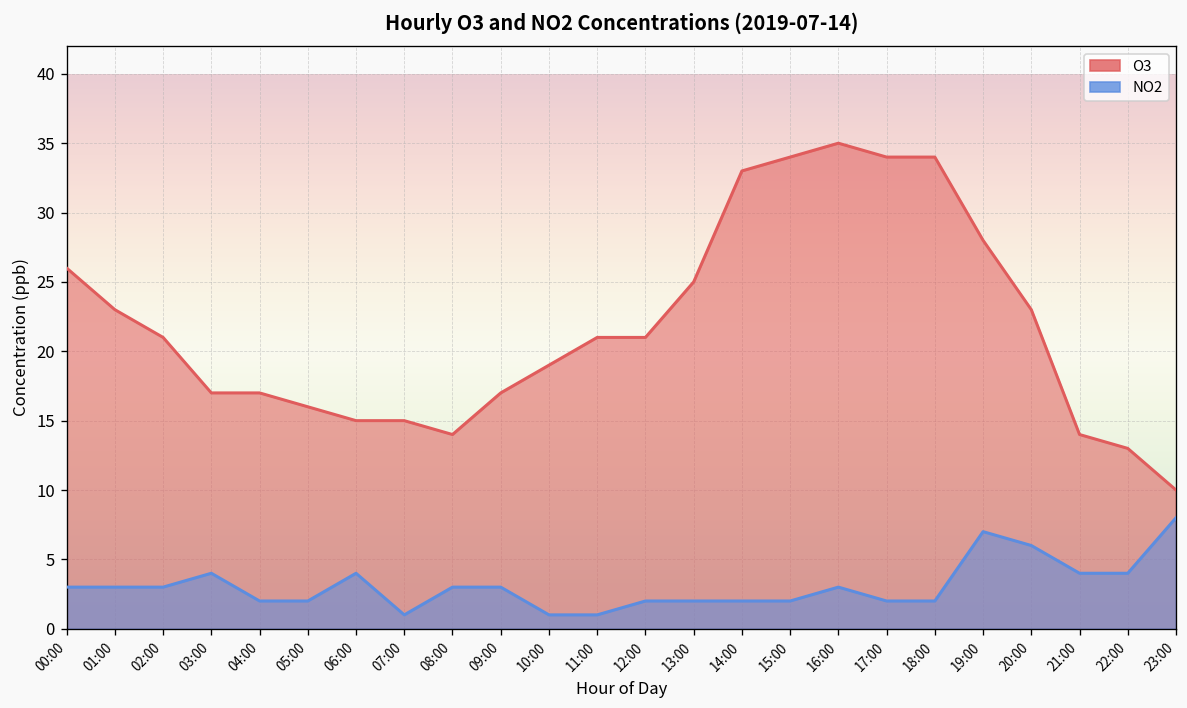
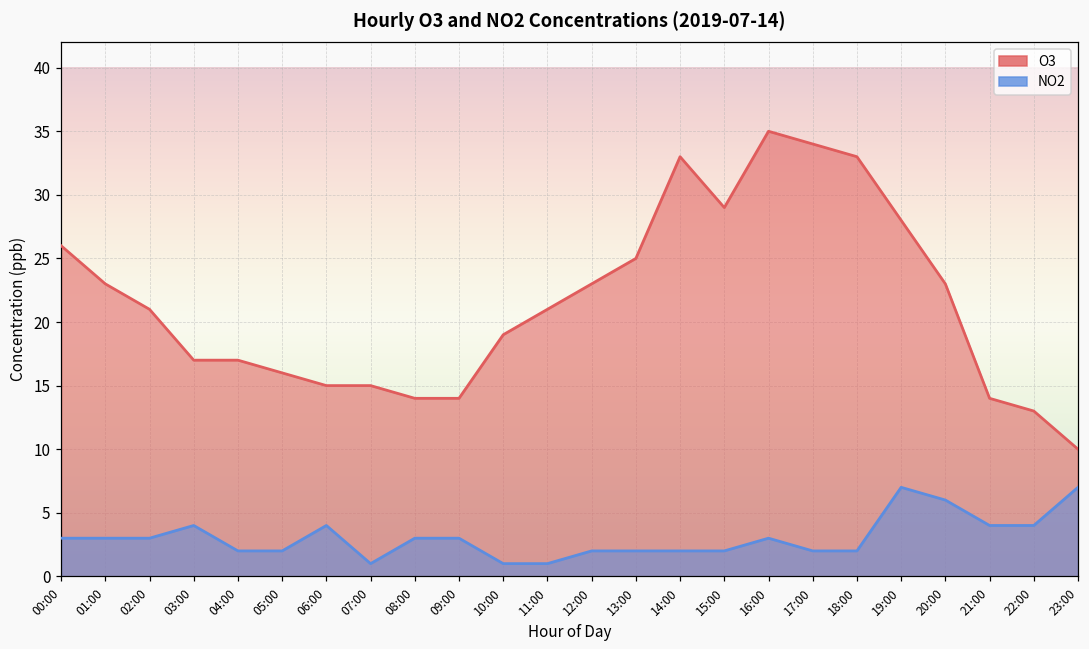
O3, 09:00: 17 -> 14
O3, 12:00: 21 -> 23
O3, 15:00: 34 -> 29
O3, 18:00: 34 -> 33
NO2, 23:00: 8 -> 7
